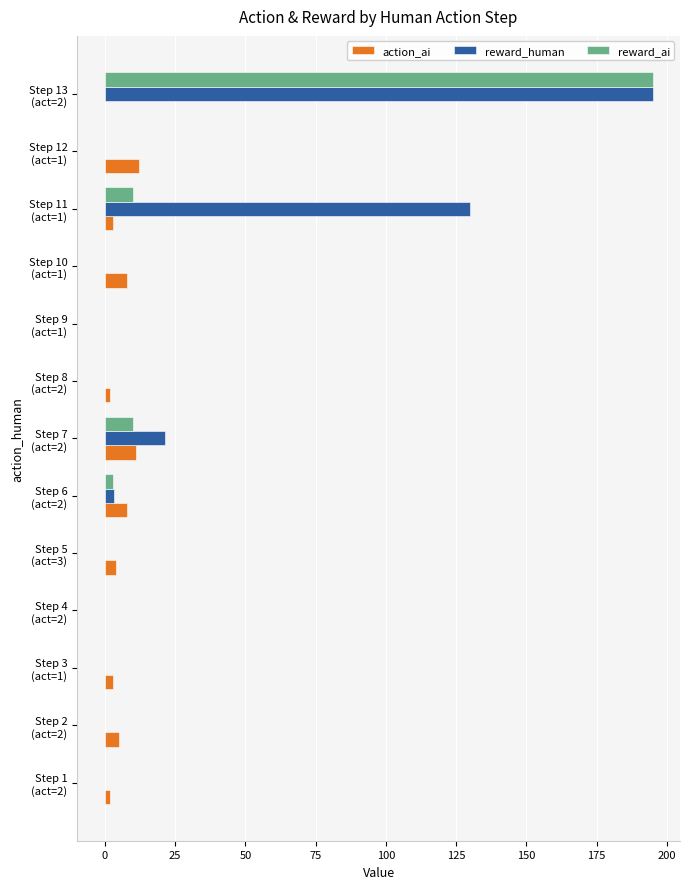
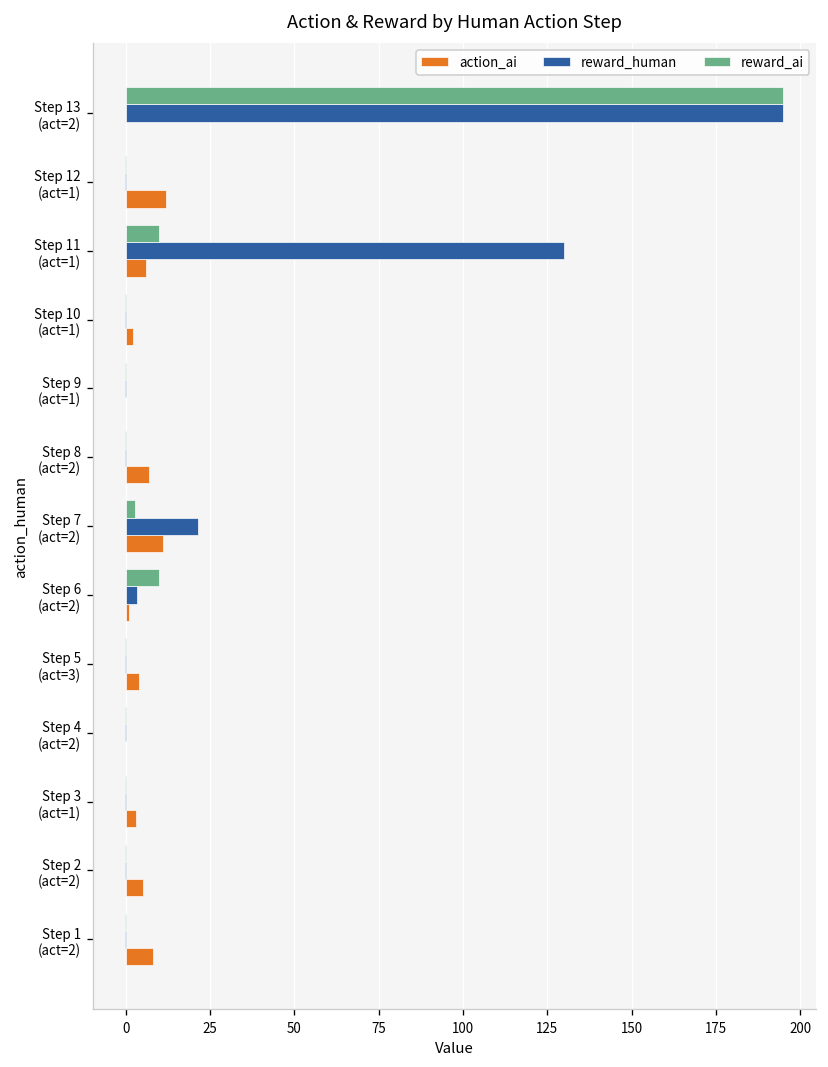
action_ai, Step 11 (act=1): 3 -> 6
action_ai, Step 10 (act=1): 8 -> 2
action_ai, Step 8 (act=2): 2 -> 7
reward_ai, Step 7 (act=2): 10 -> 3
reward_ai, Step 6 (act=2): 3 -> 10
action_ai, Step 6 (act=2): 8 -> 1
action_ai, Step 1 (act=2): 2 -> 8
